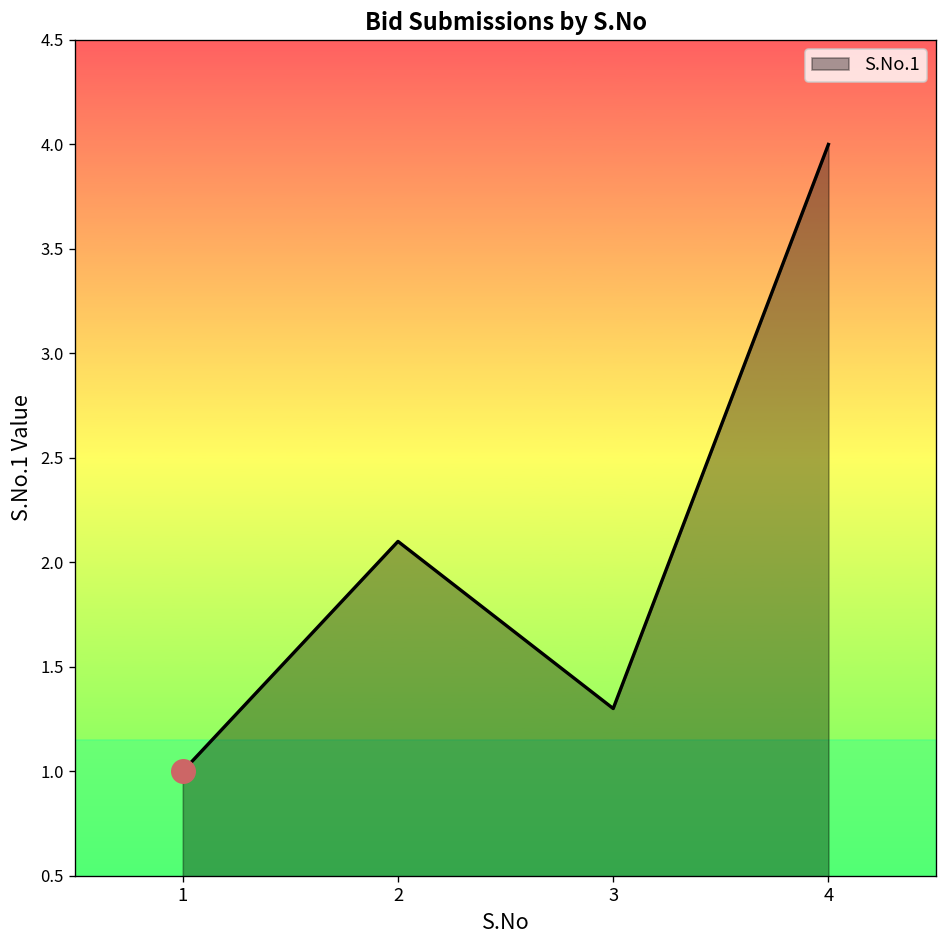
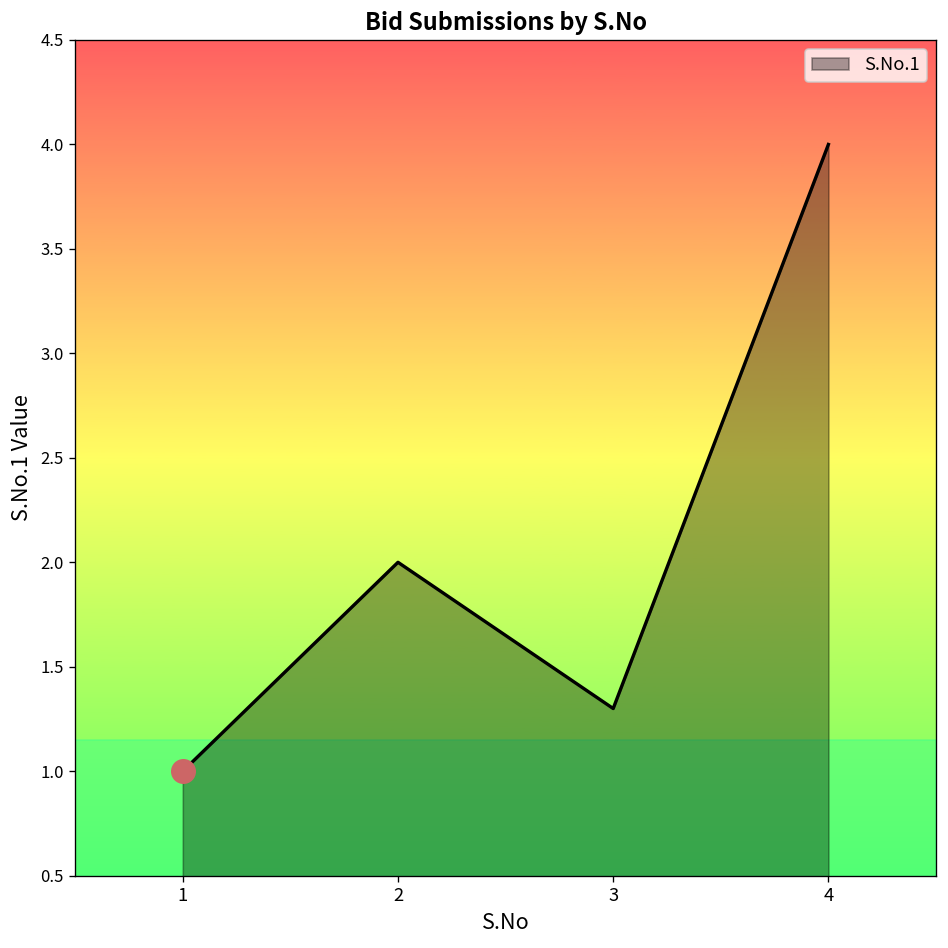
S.No.1, 2: 2.1 -> 2.0
